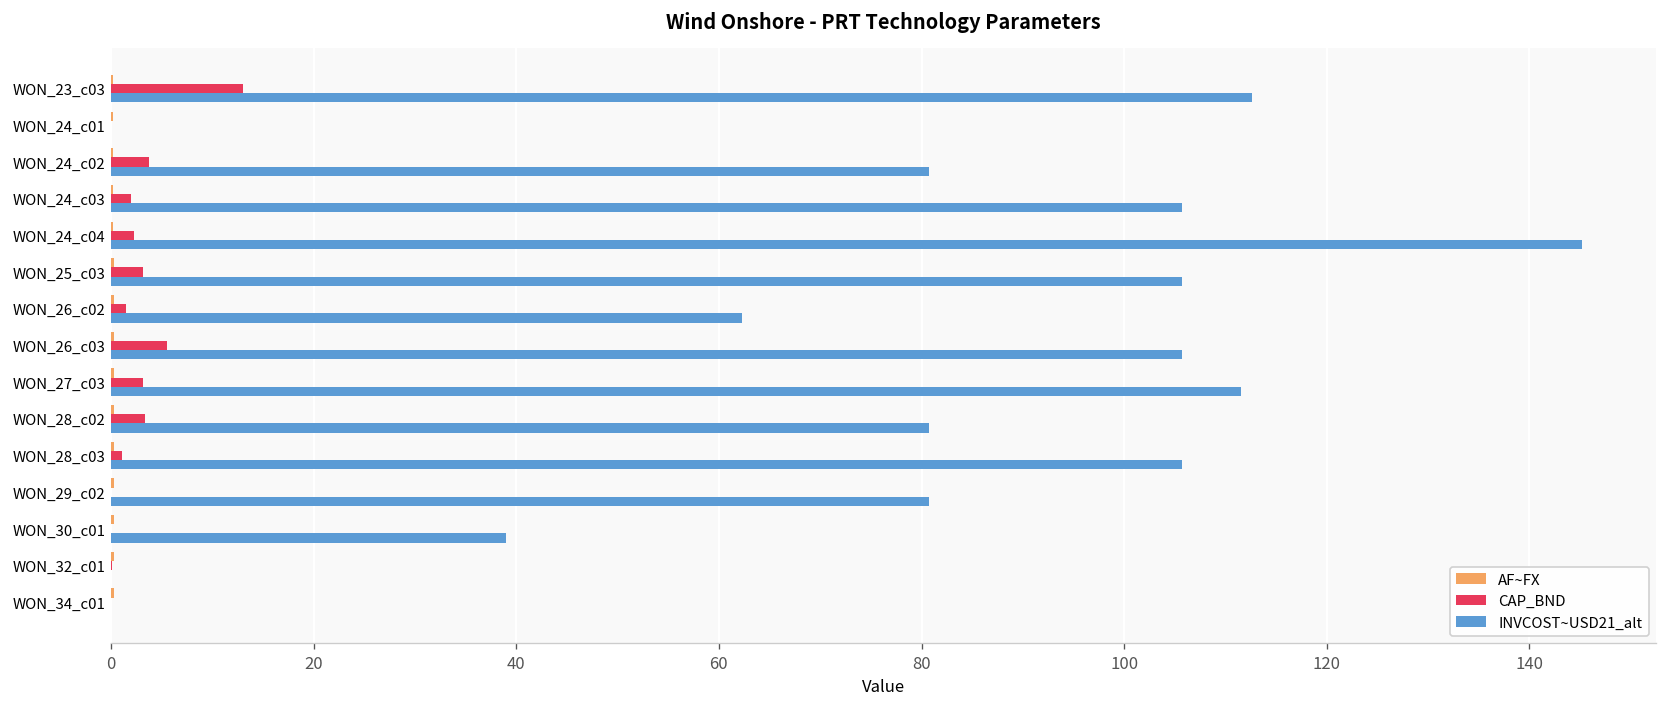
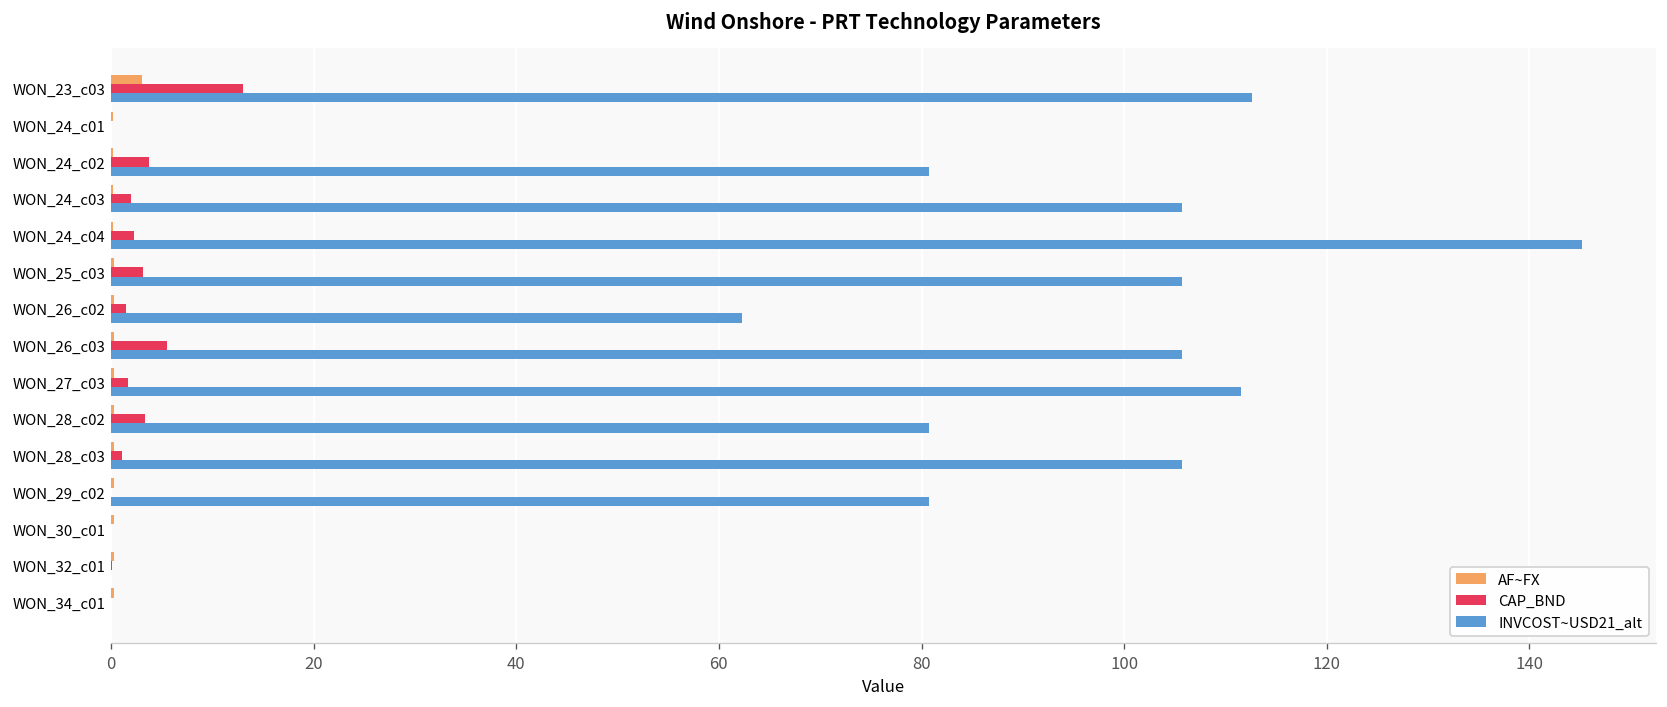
AF~FX, WON_23_c03: 0 -> 3
CAP_BND, WON_27_c03: 3 -> 2
INVCOST~USD21_alt, WON_30_c01: 39 -> 0
